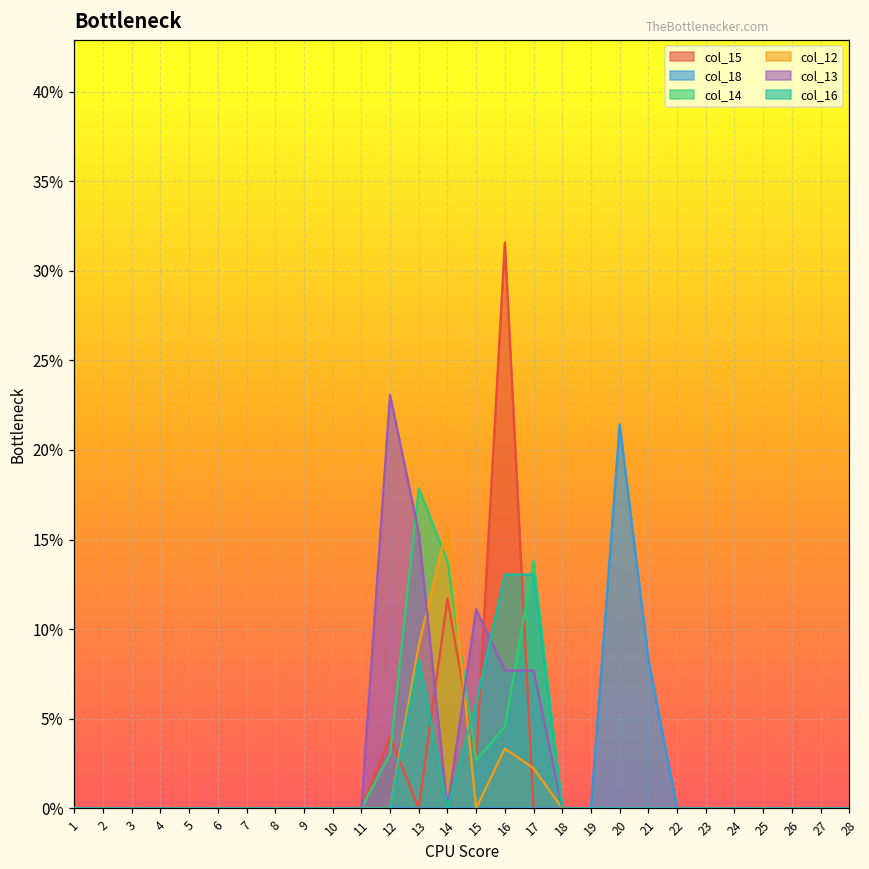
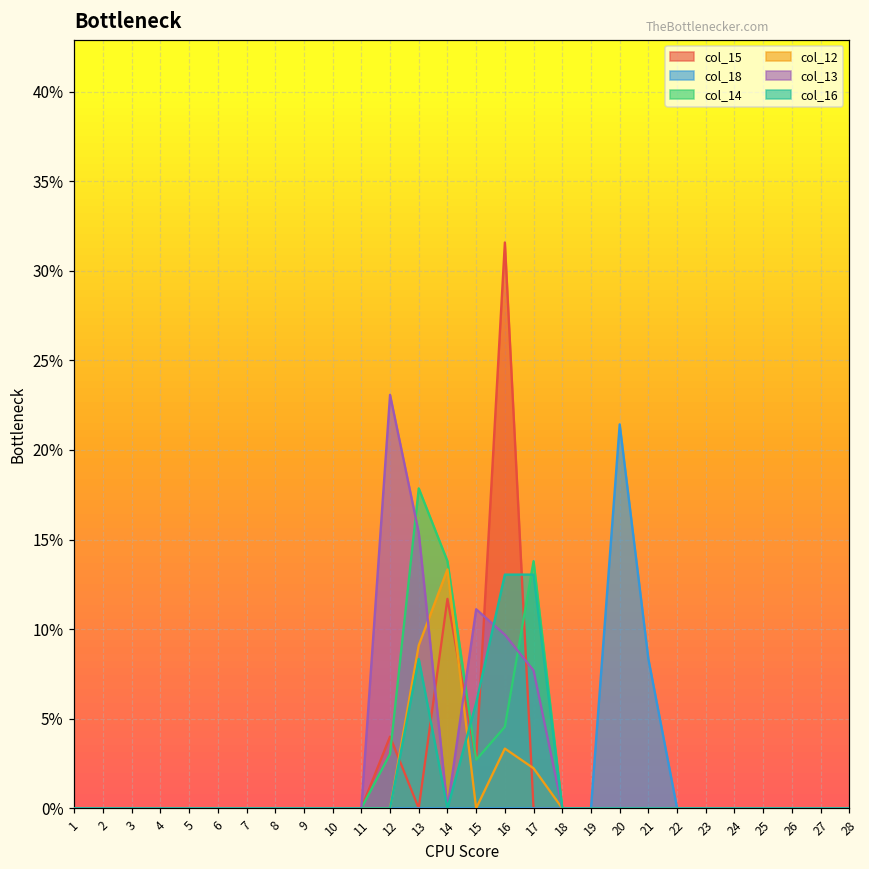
col_12, 14: 15.8% -> 13.3%
col_13, 16: 7.7% -> 9.7%
